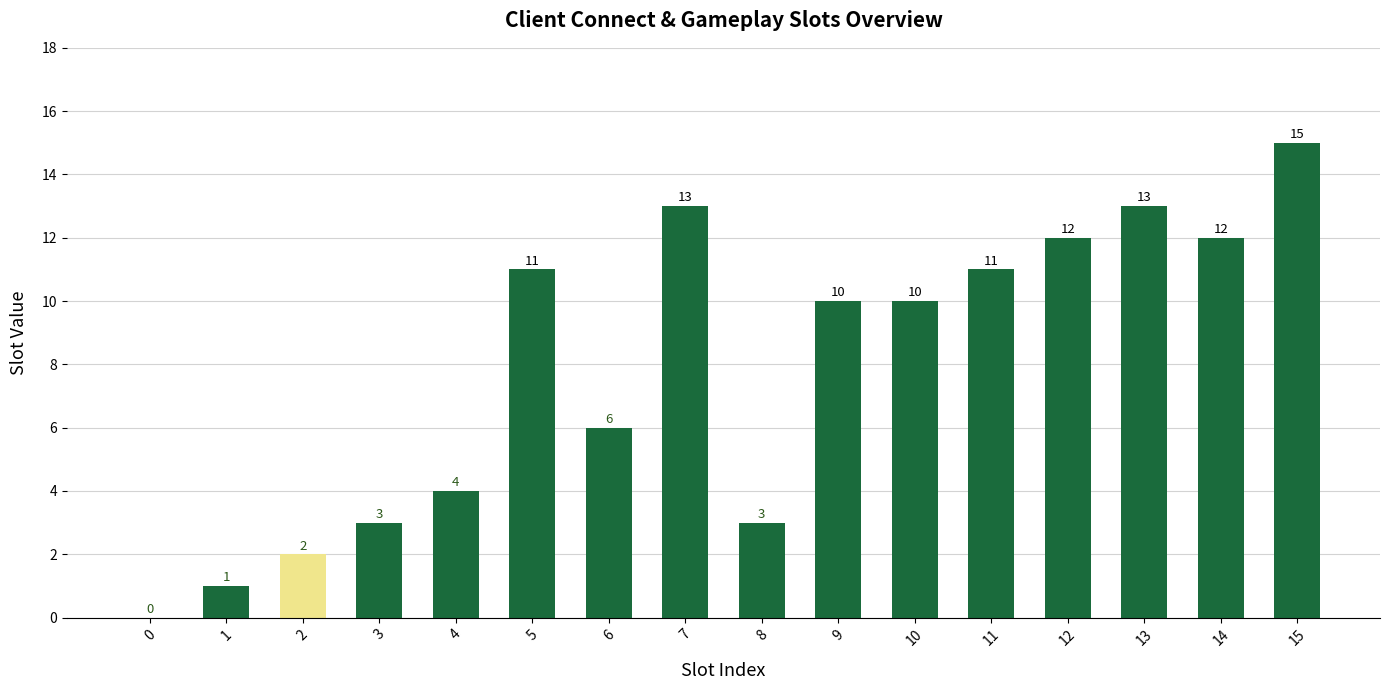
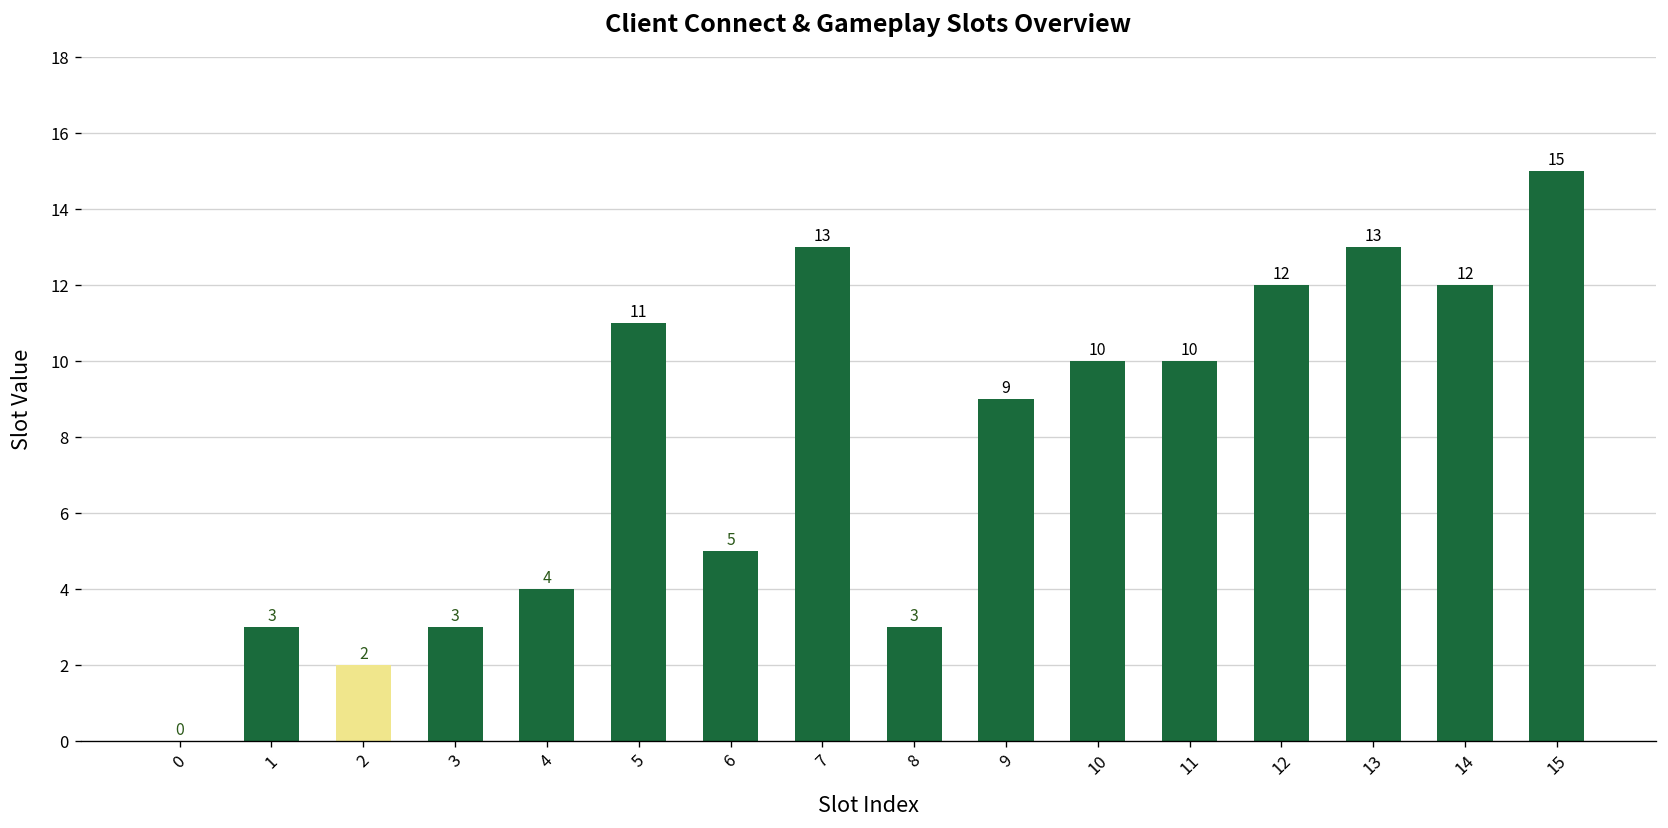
1: 1 -> 3
6: 6 -> 5
9: 10 -> 9
11: 11 -> 10
